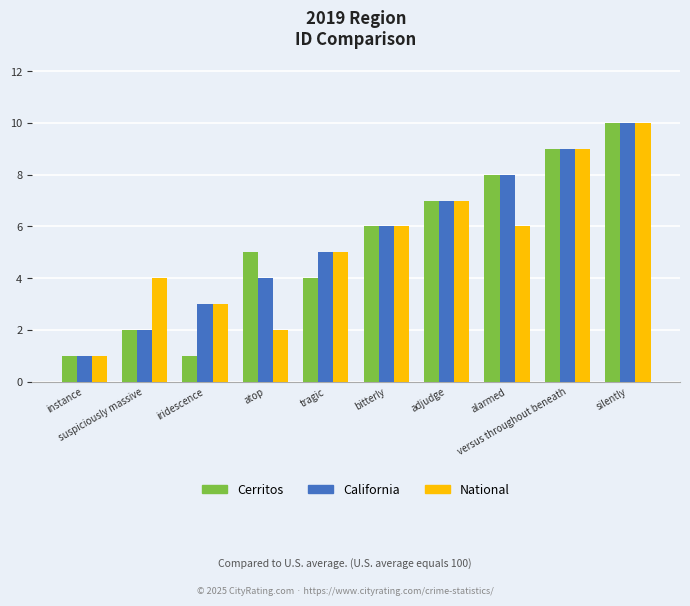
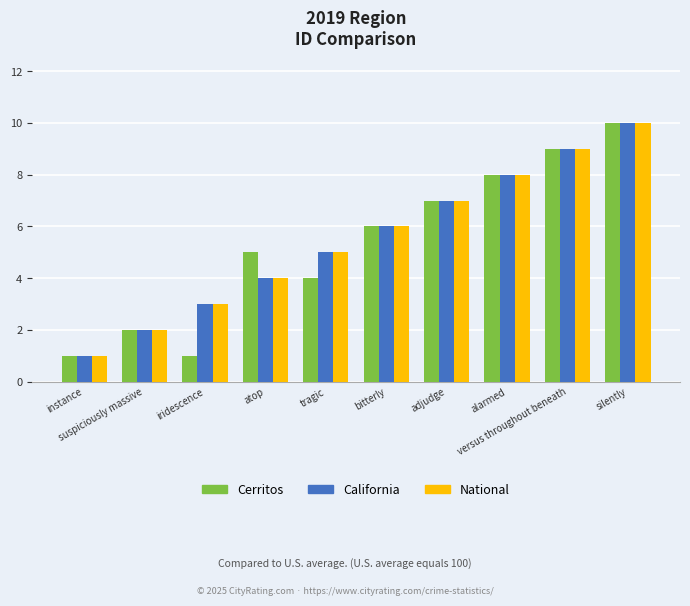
National, suspiciously massive: 4 -> 2
National, atop: 2 -> 4
National, alarmed: 6 -> 8
